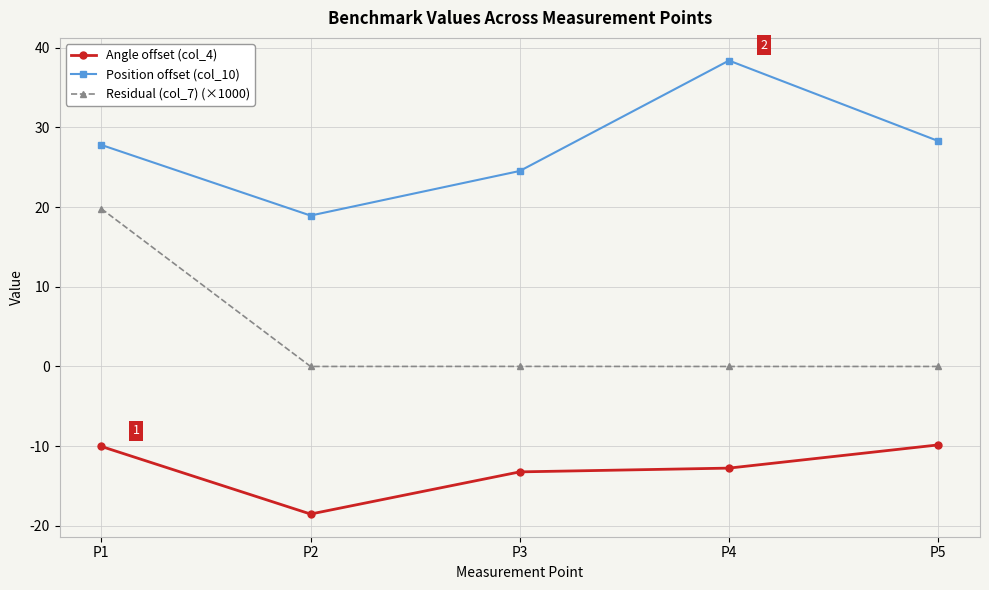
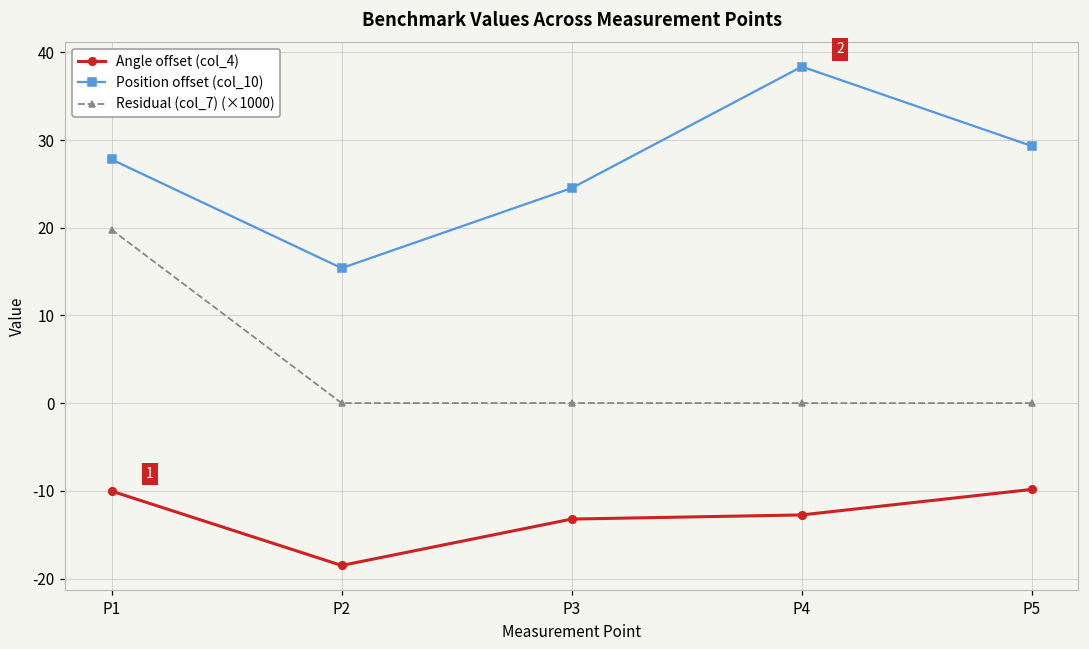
Position offset (col_10), P2: 19 -> 15
Position offset (col_10), P5: 28 -> 29
